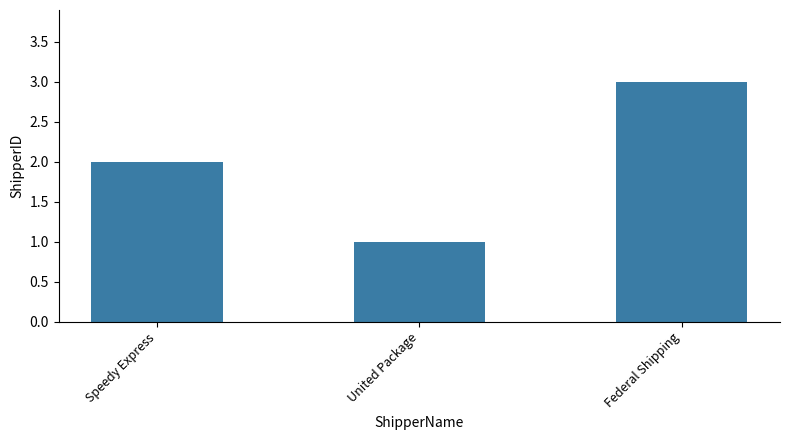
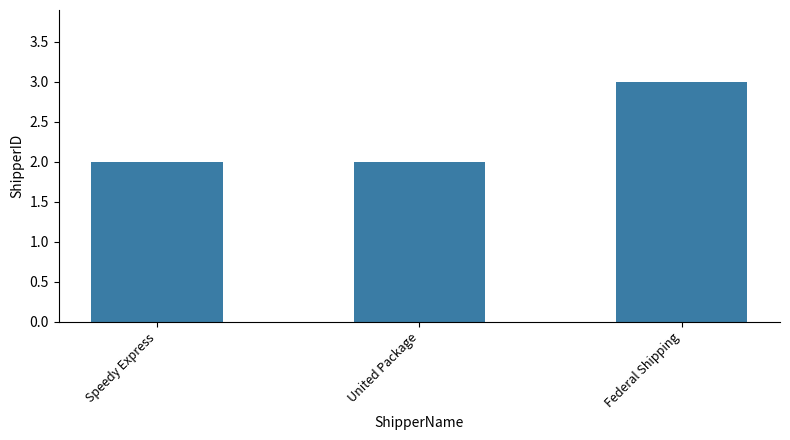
United Package: 1 -> 2
